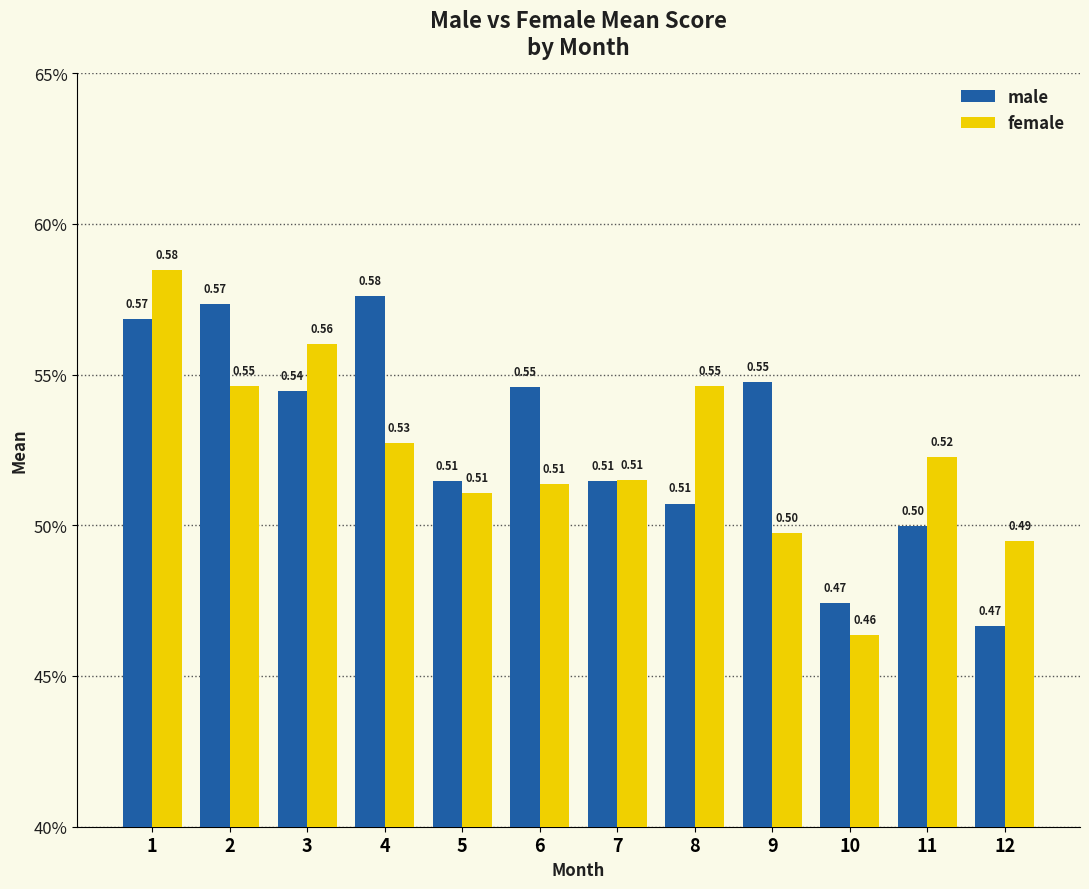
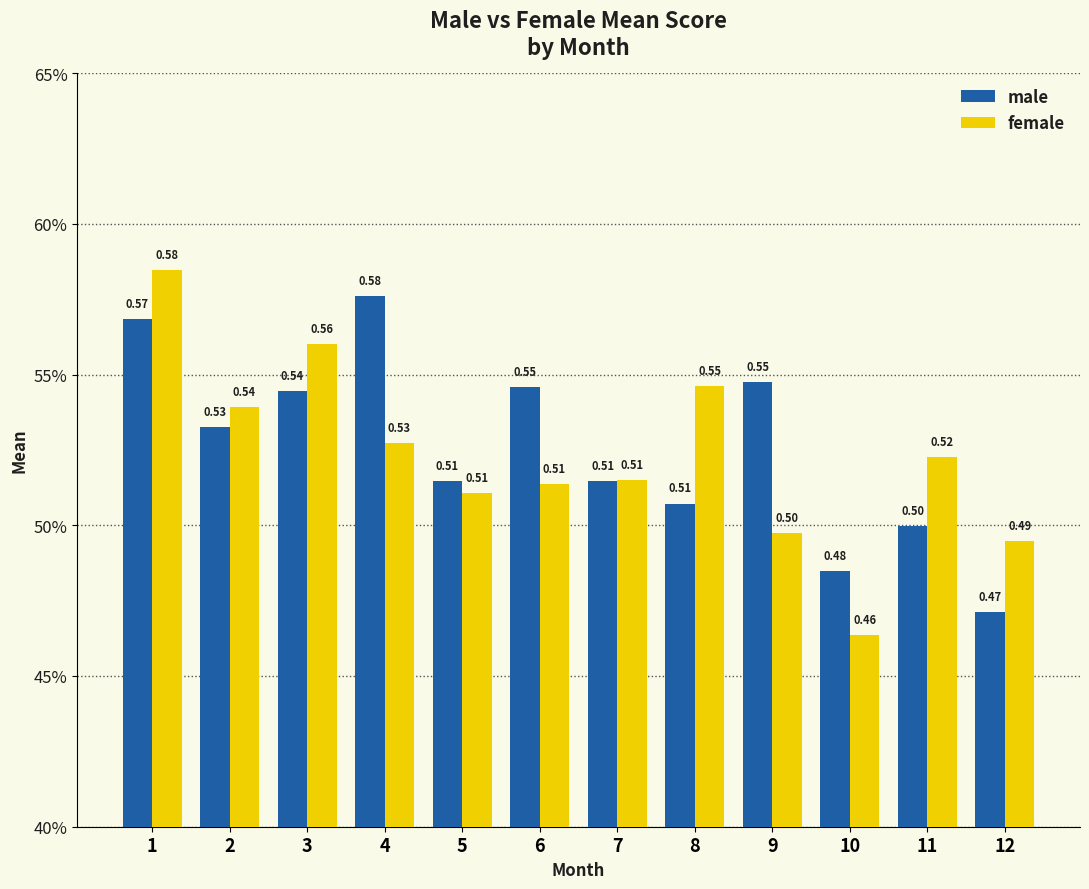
male, 2: 0.57 -> 0.53
female, 2: 0.55 -> 0.54
male, 10: 0.47 -> 0.48
male, 12: 46.7% -> 47.1%
